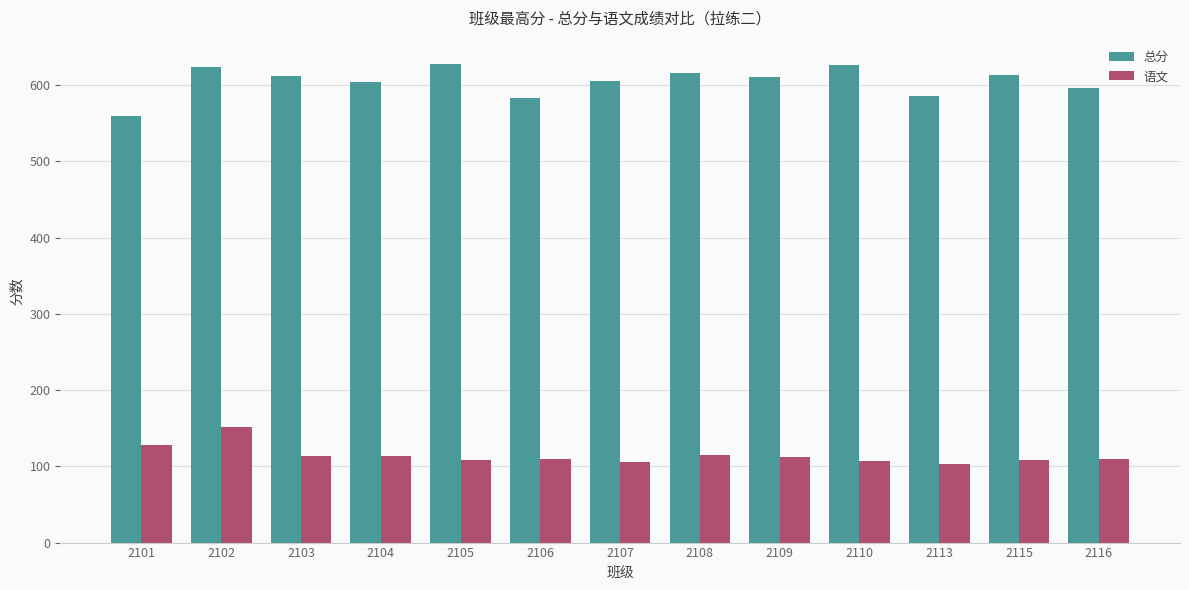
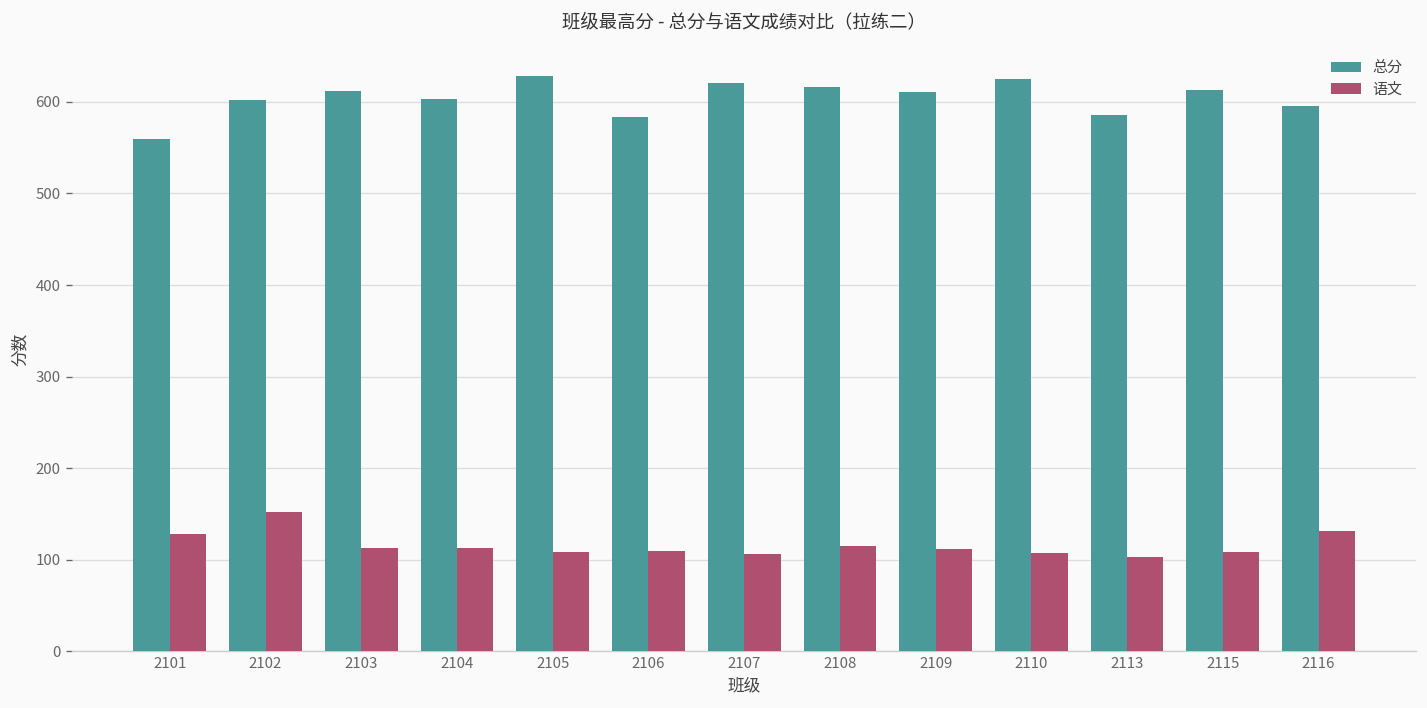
总分, 2102: 620 -> 600
总分, 2107: 610 -> 620
语文, 2116: 110 -> 130
